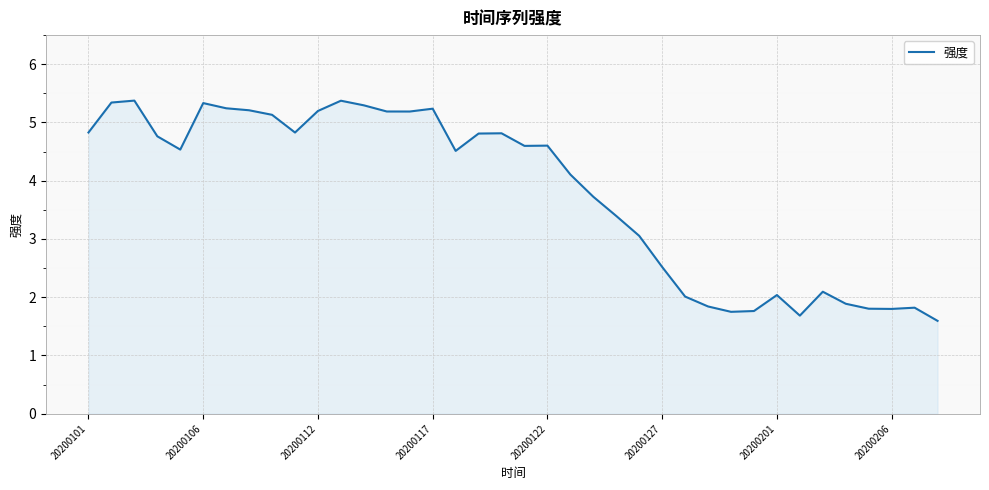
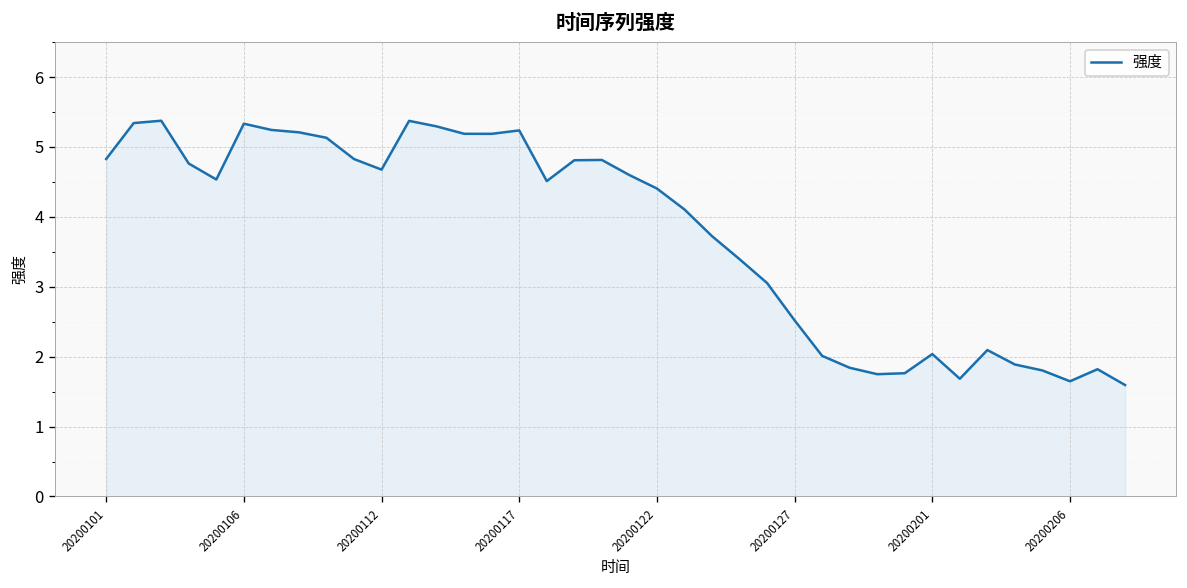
20200112: 5.2 -> 4.7
20200122: 4.6 -> 4.4
20200206: 1.8 -> 1.6
